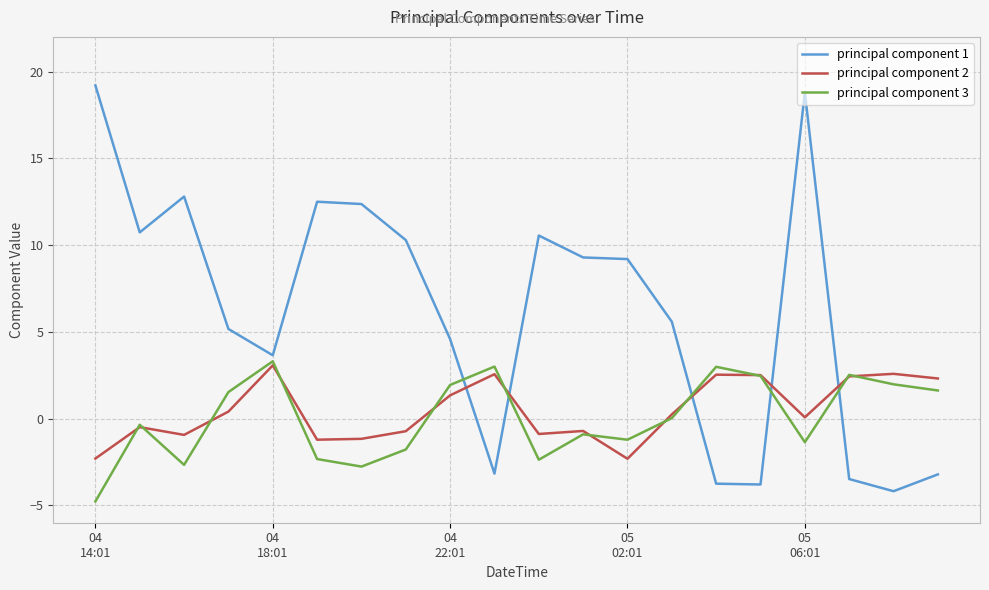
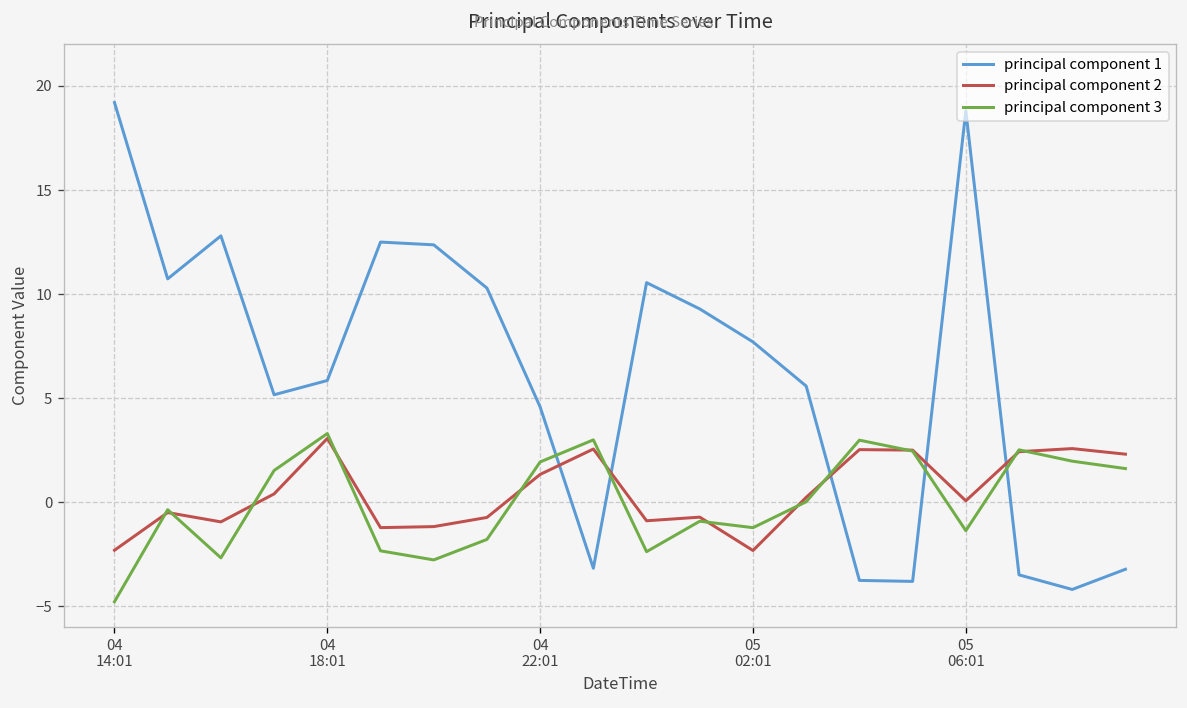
principal component 1, 04 18:01: 3.7 -> 5.9
principal component 1, 05 02:01: 9.2 -> 7.7
